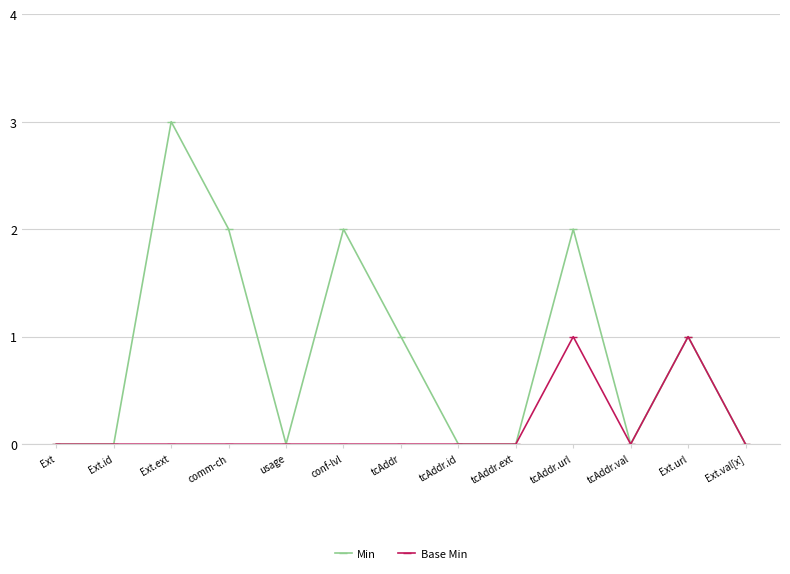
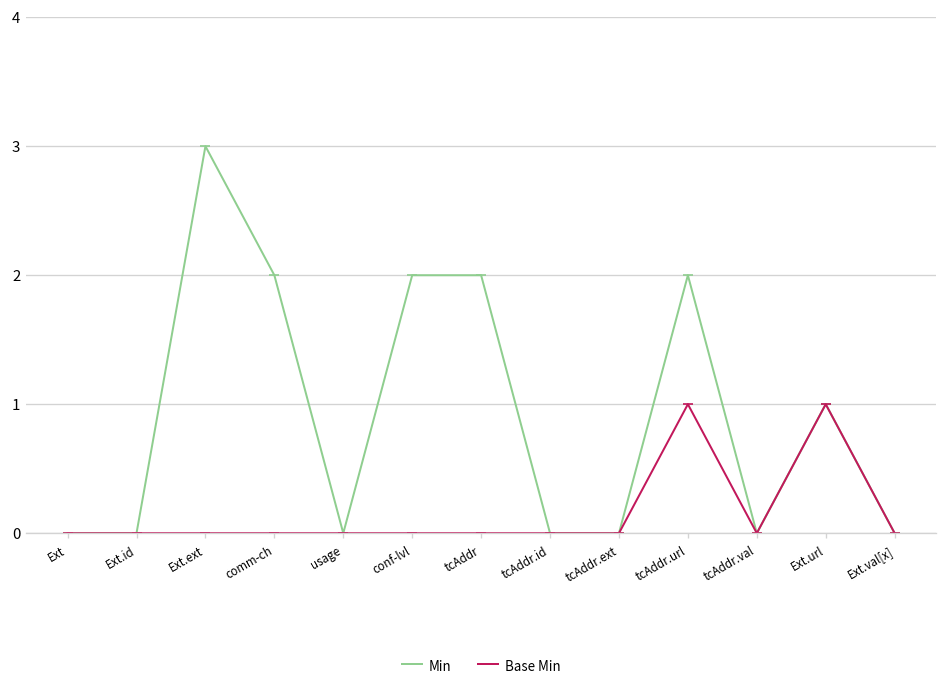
Min, tcAddr: 1 -> 2
